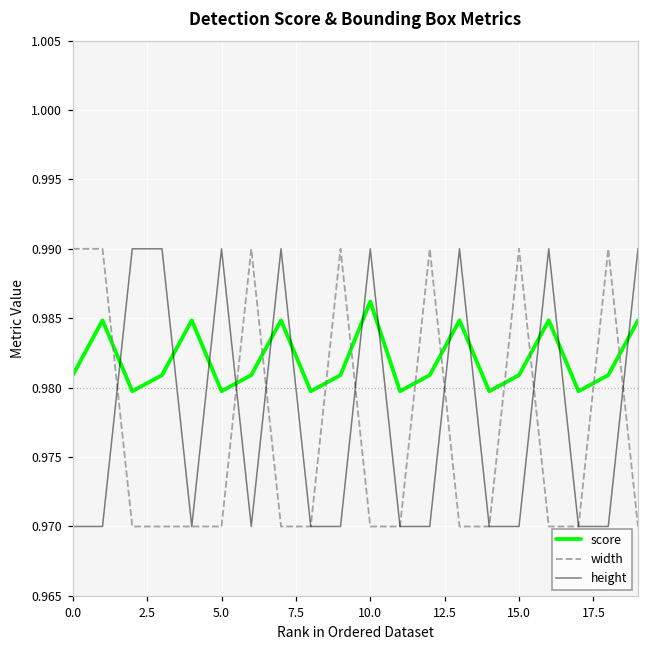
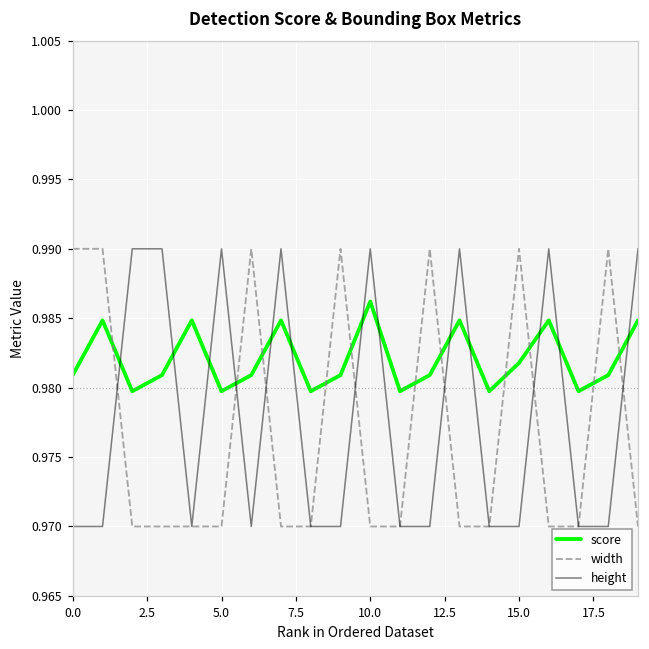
score, 15.0: 0.9809 -> 0.9818
